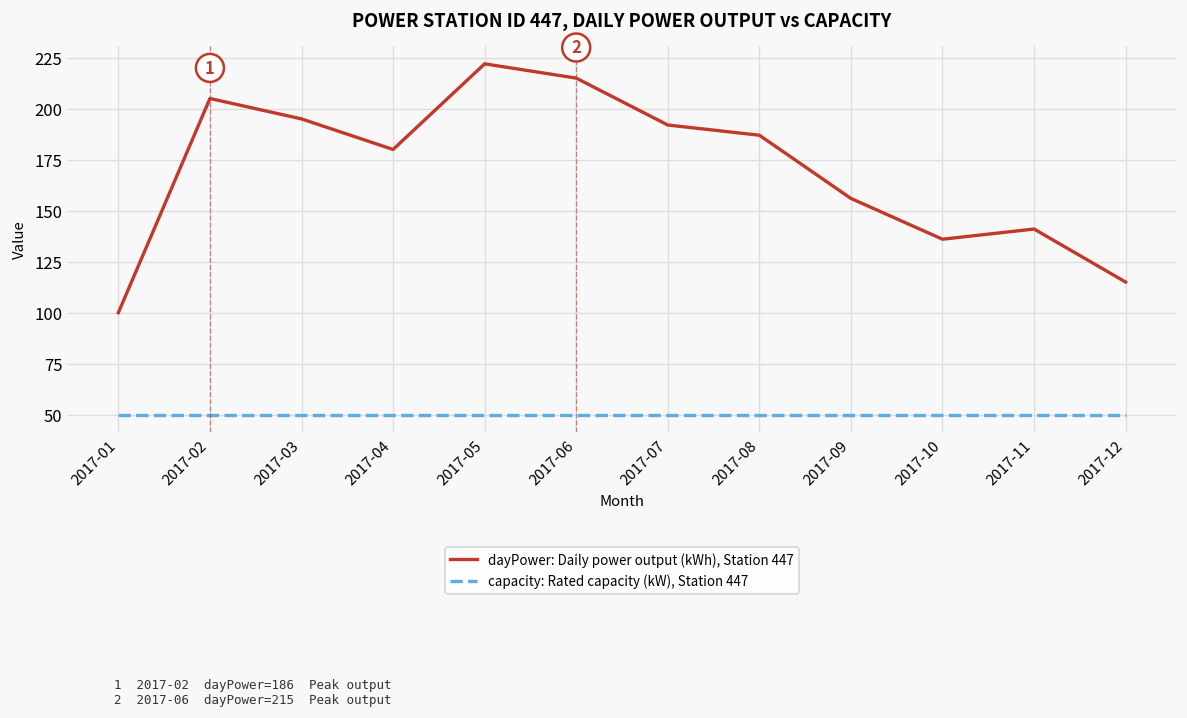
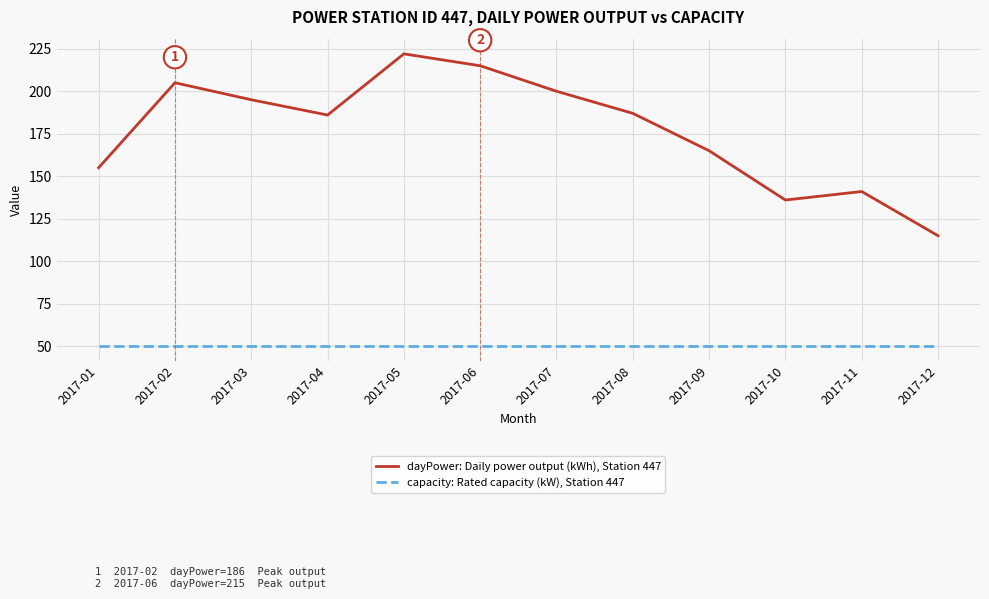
dayPower: Daily power output (kWh), Station 447, 2017-01: 100 -> 155
dayPower: Daily power output (kWh), Station 447, 2017-04: 180 -> 186
dayPower: Daily power output (kWh), Station 447, 2017-07: 192 -> 200
dayPower: Daily power output (kWh), Station 447, 2017-09: 156 -> 165
